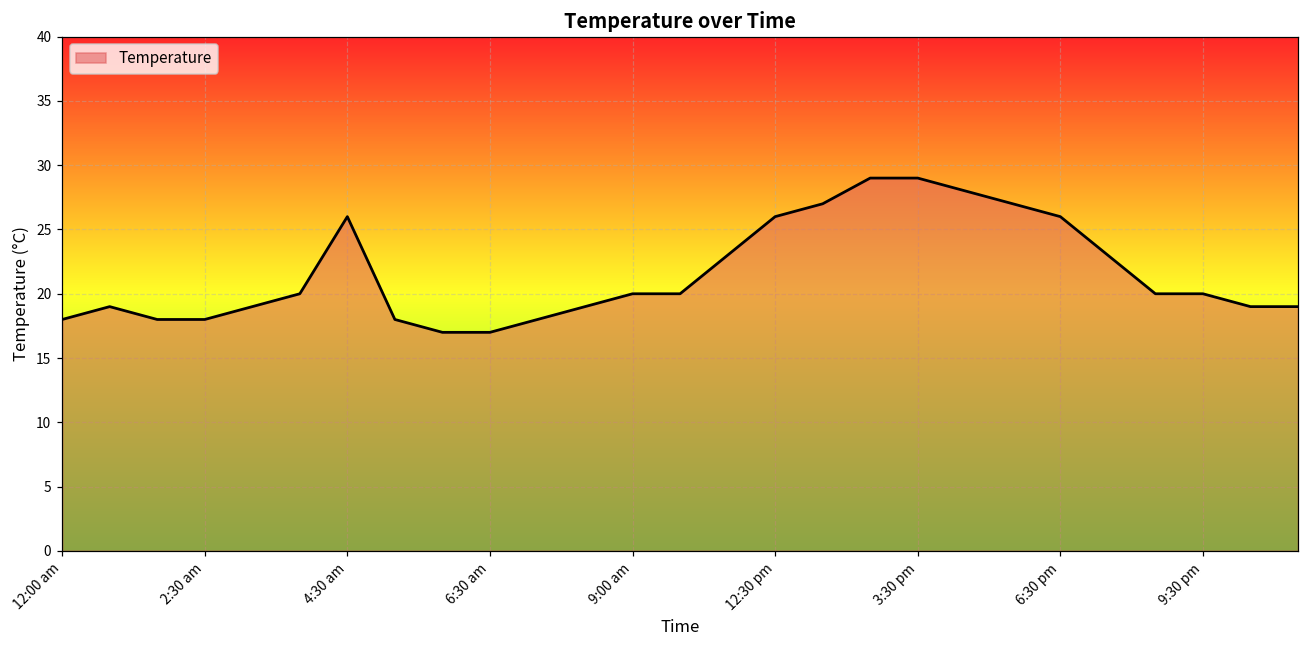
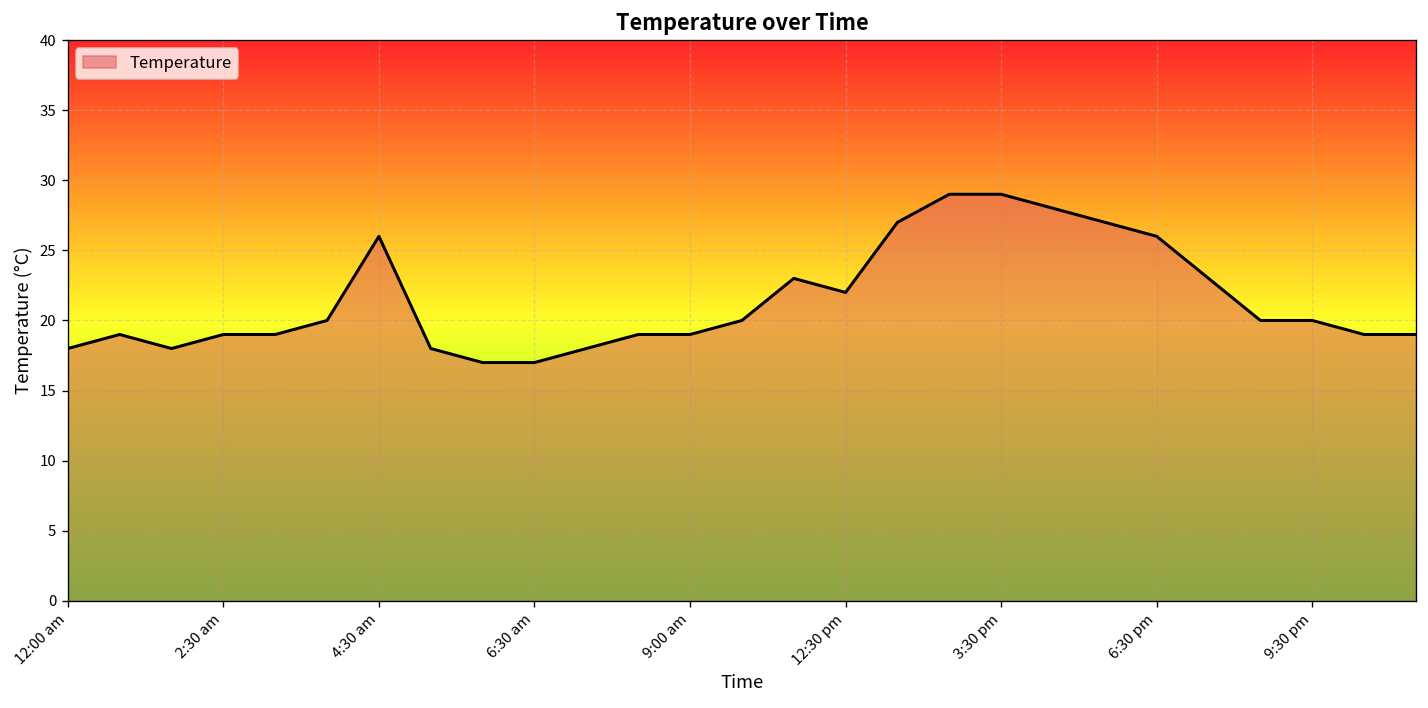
2:30 am: 18 -> 19
9:00 am: 20 -> 19
12:30 pm: 26 -> 22
